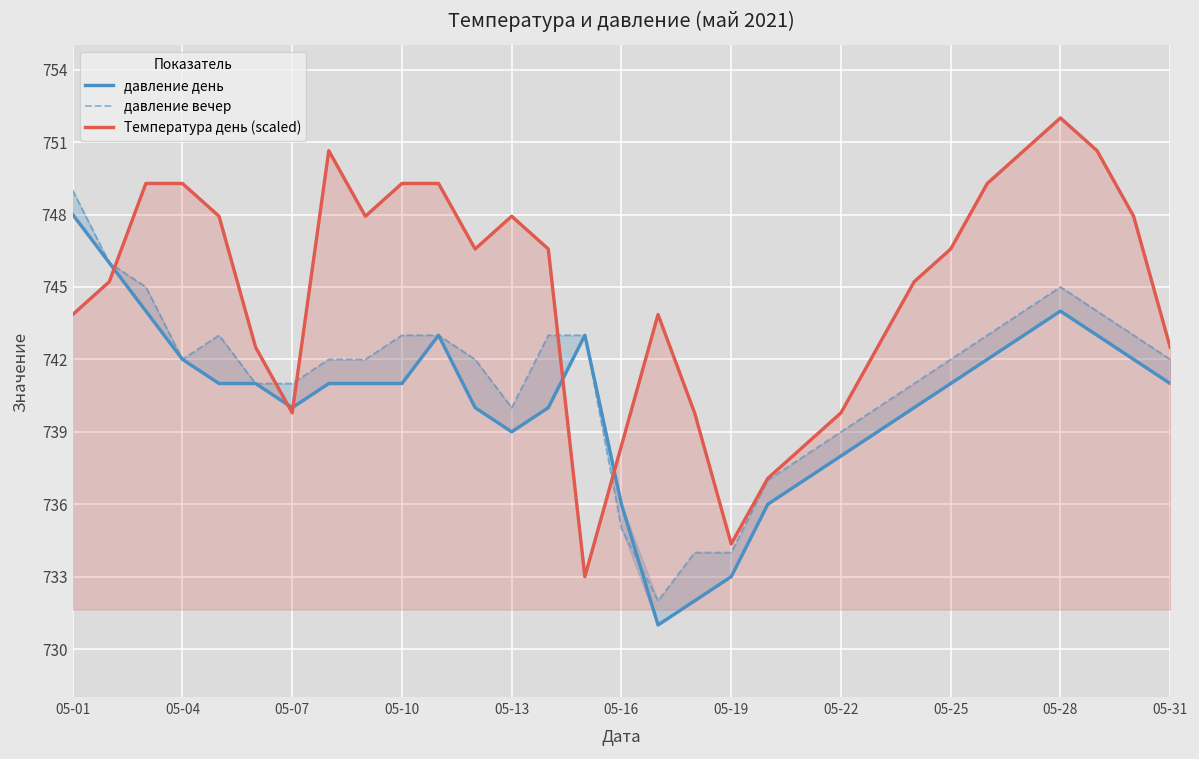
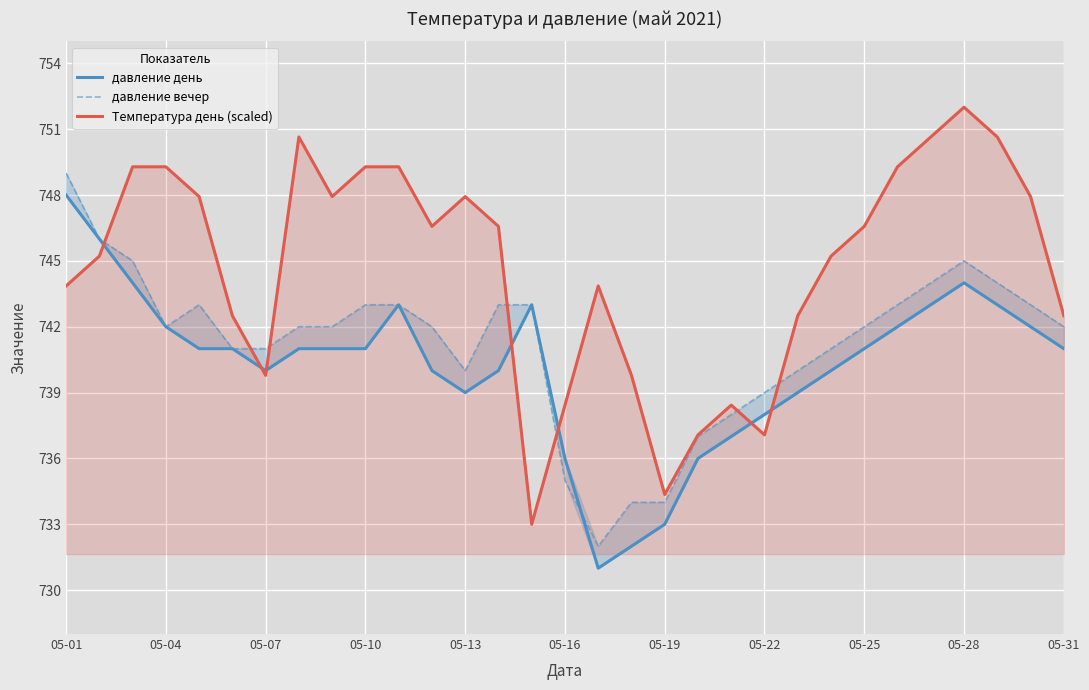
Температура день (scaled), 05-22: 739.8 -> 737.1
